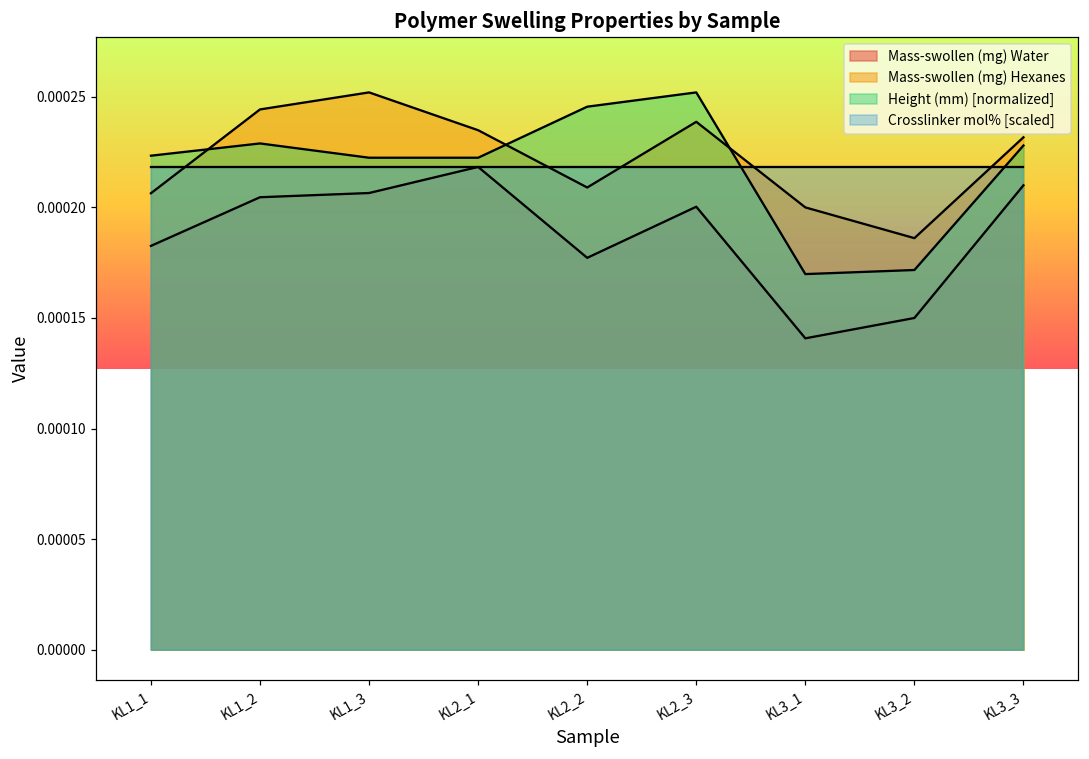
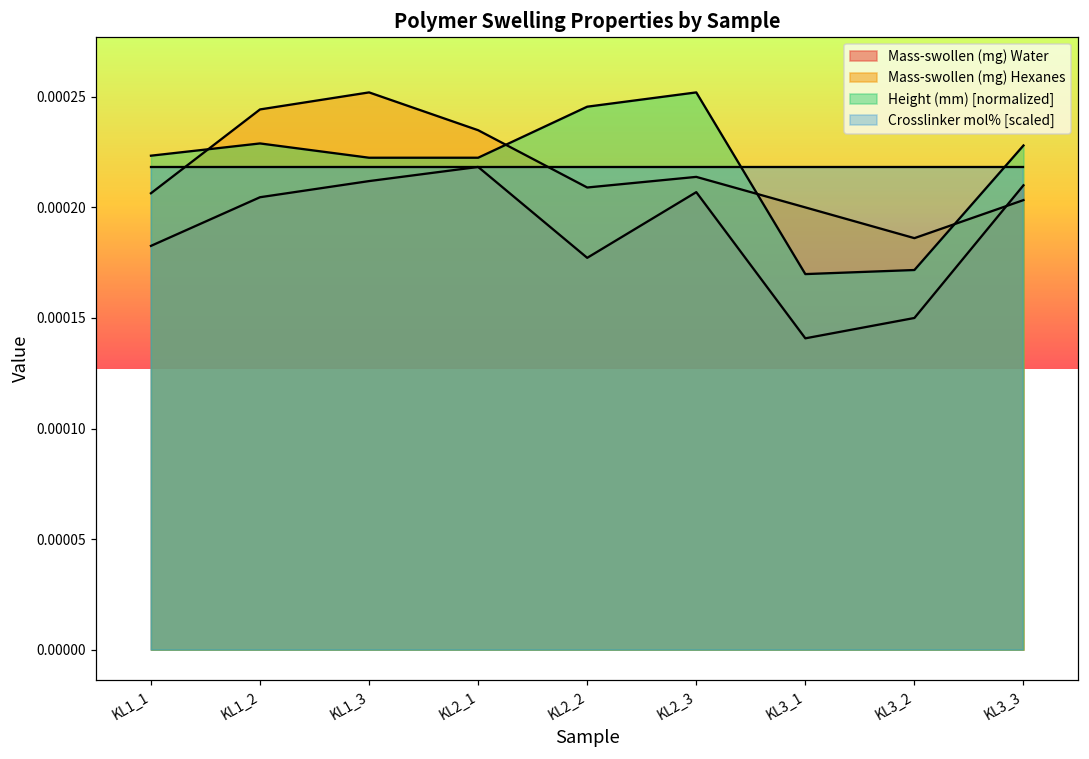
Mass-swollen (mg) Water, KL1_3: 0.000207 -> 0.000212
Mass-swollen (mg) Water, KL2_3: 0.000200 -> 0.000207
Mass-swollen (mg) Hexanes, KL2_3: 0.000239 -> 0.000214
Mass-swollen (mg) Hexanes, KL3_3: 0.000232 -> 0.000203
